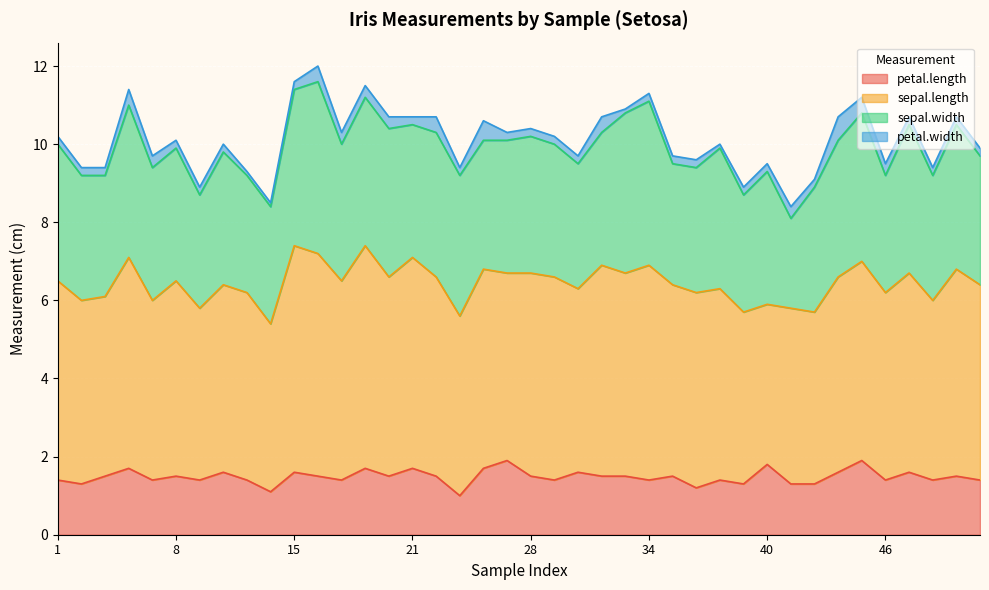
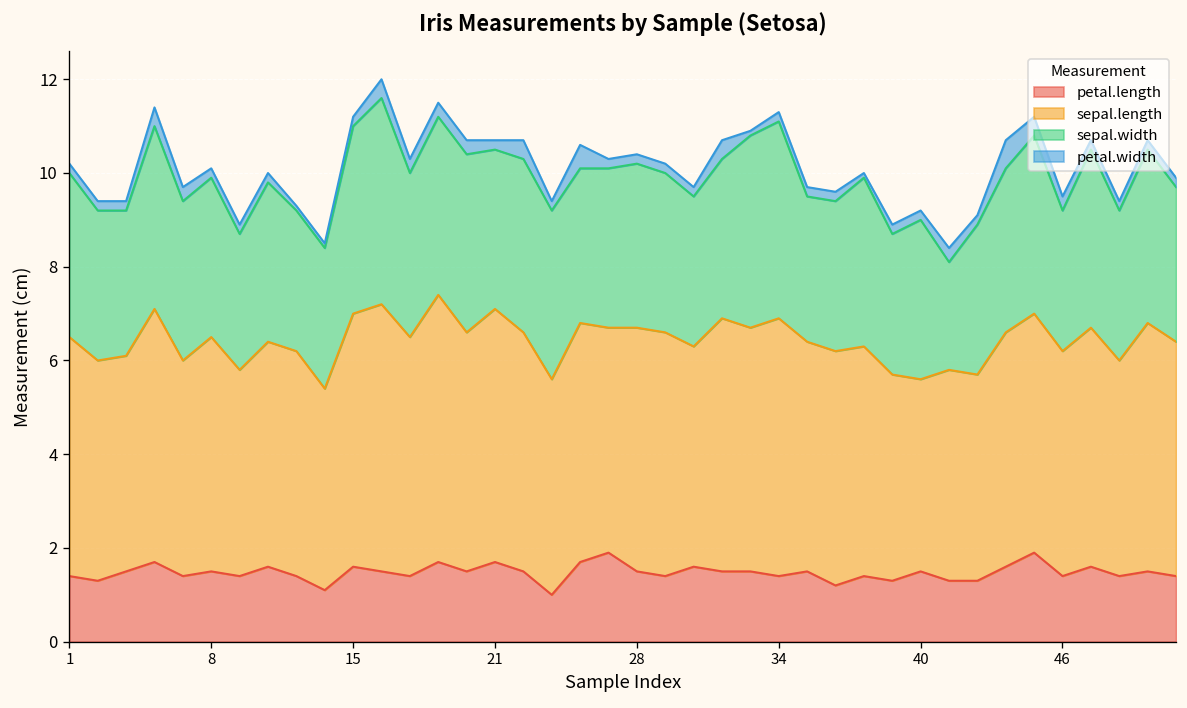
sepal.length, 15: 5.8 -> 5.4
petal.length, 40: 1.8 -> 1.5
